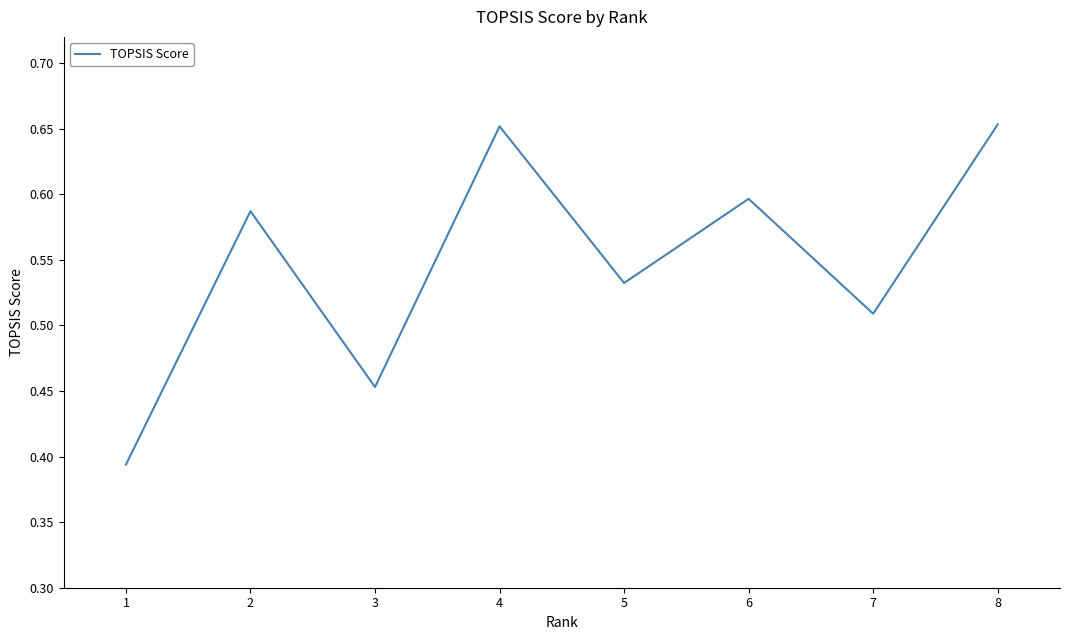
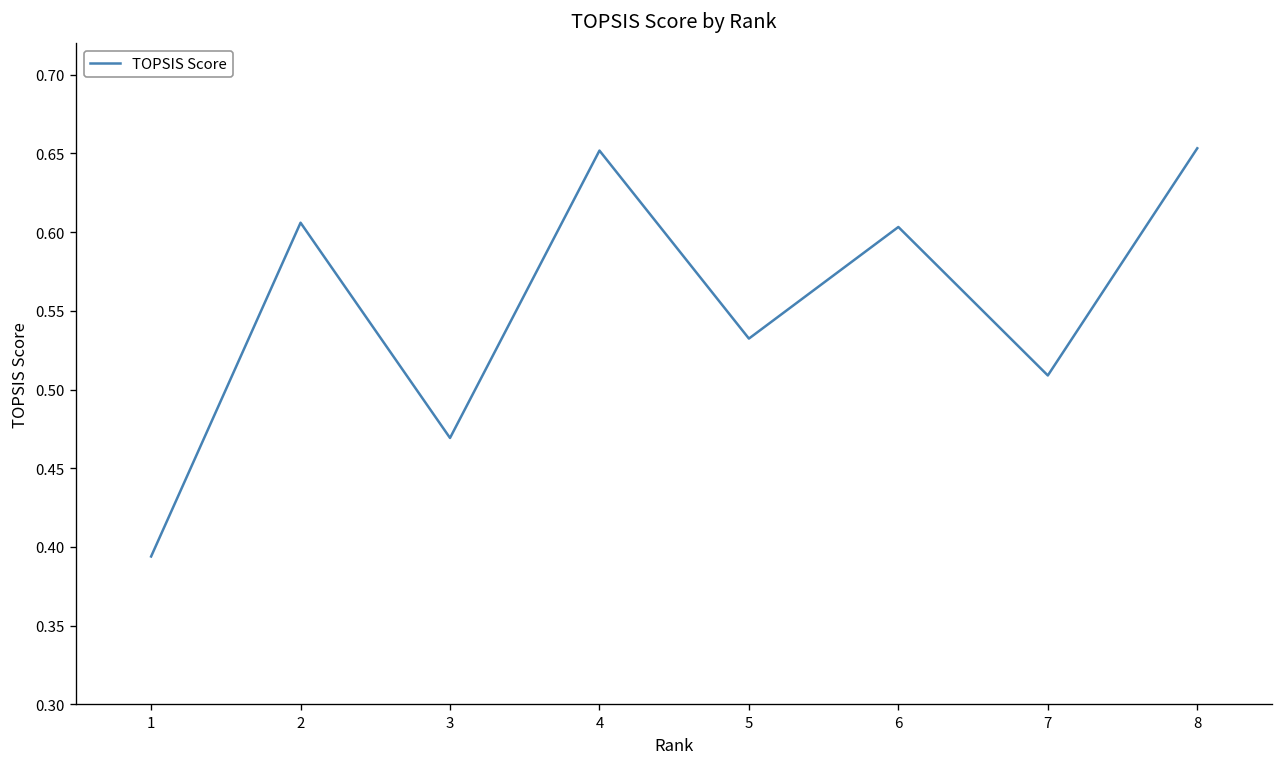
2: 0.587 -> 0.606
3: 0.453 -> 0.469
6: 0.597 -> 0.603
